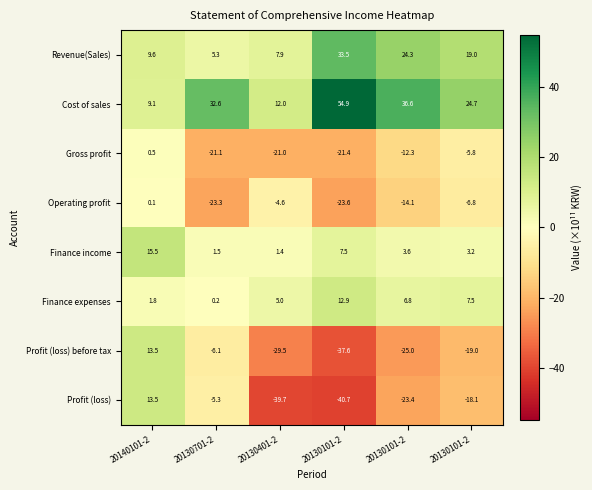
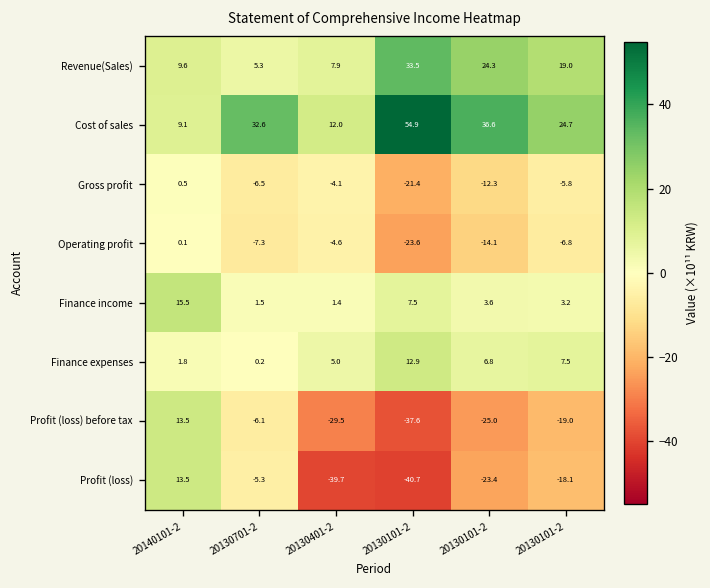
Gross profit, 20130701-2: -21.1 -> -6.5
Gross profit, 20130401-2: -21.0 -> -4.1
Operating profit, 20130701-2: -23.3 -> -7.3
